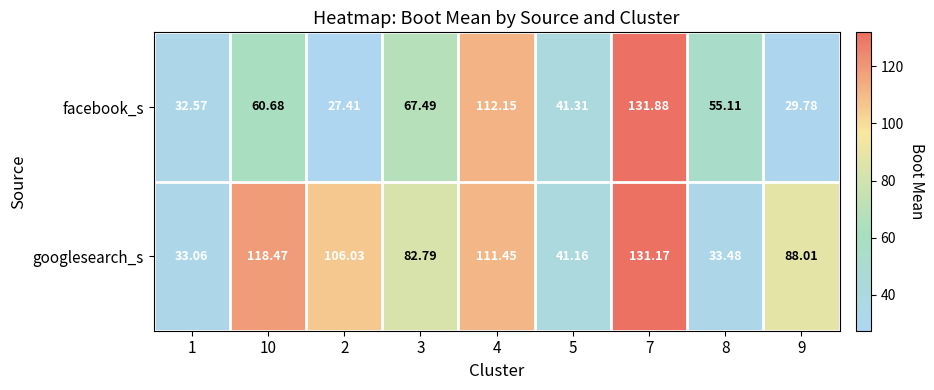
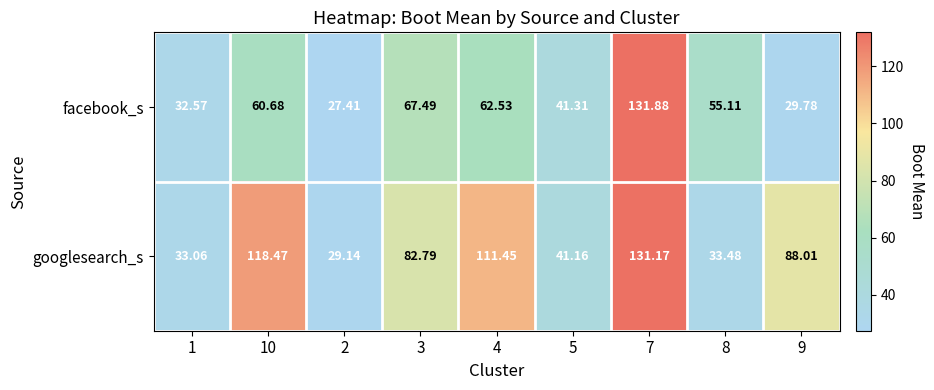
facebook_s, 4: 112.15 -> 62.53
googlesearch_s, 2: 106.03 -> 29.14
